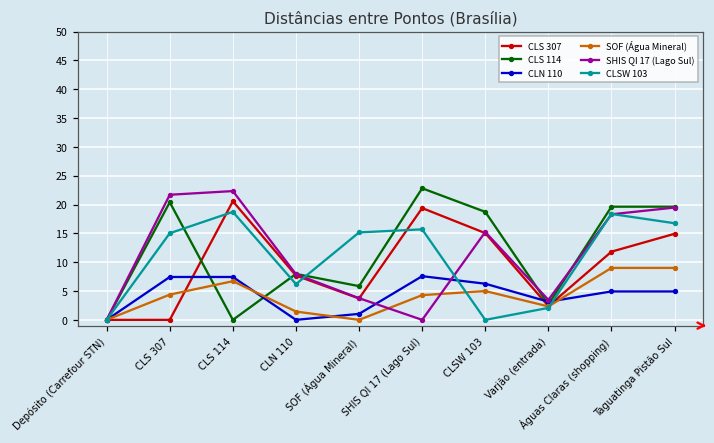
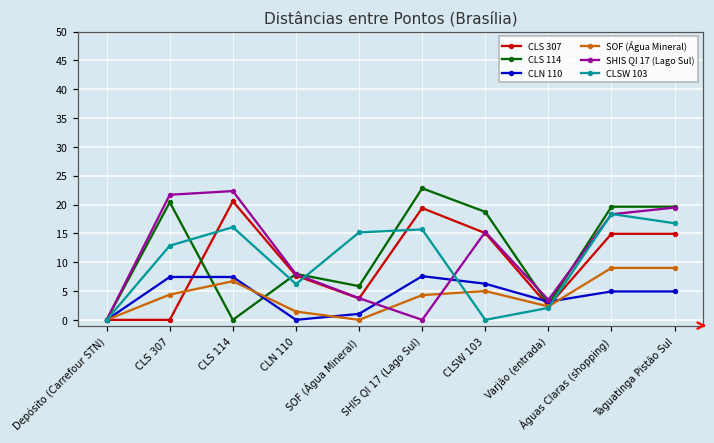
CLSW 103, CLS 307: 15 -> 13
CLSW 103, CLS 114: 19 -> 16
CLS 307, Águas Claras (shopping): 12 -> 15
